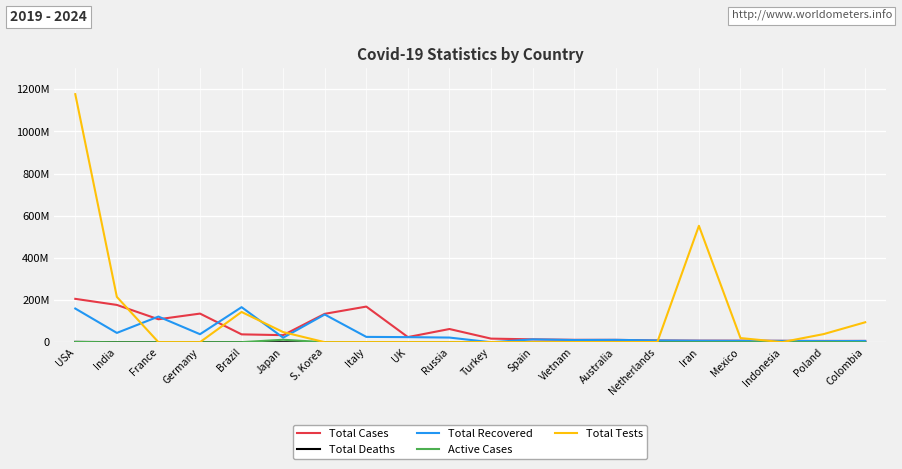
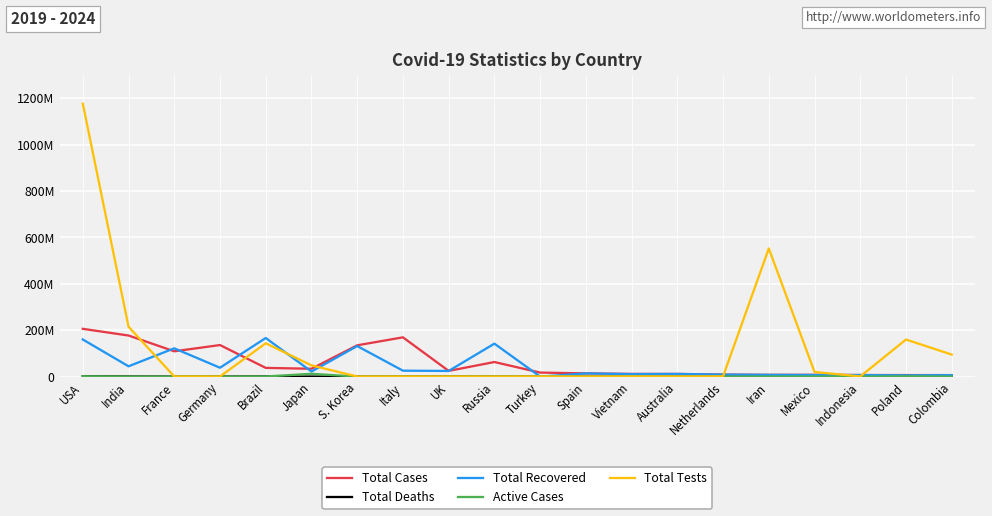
Total Recovered, Russia: 20000000 -> 140000000
Total Tests, Poland: 40000000 -> 160000000
